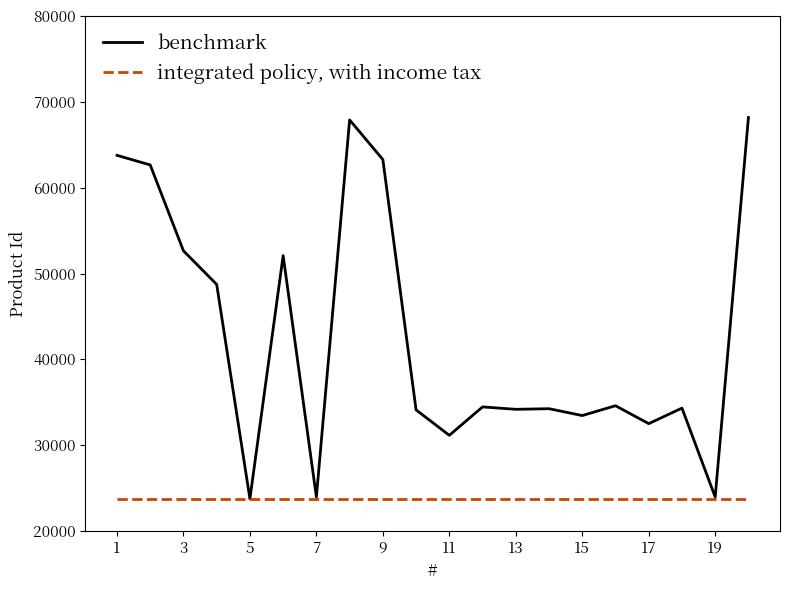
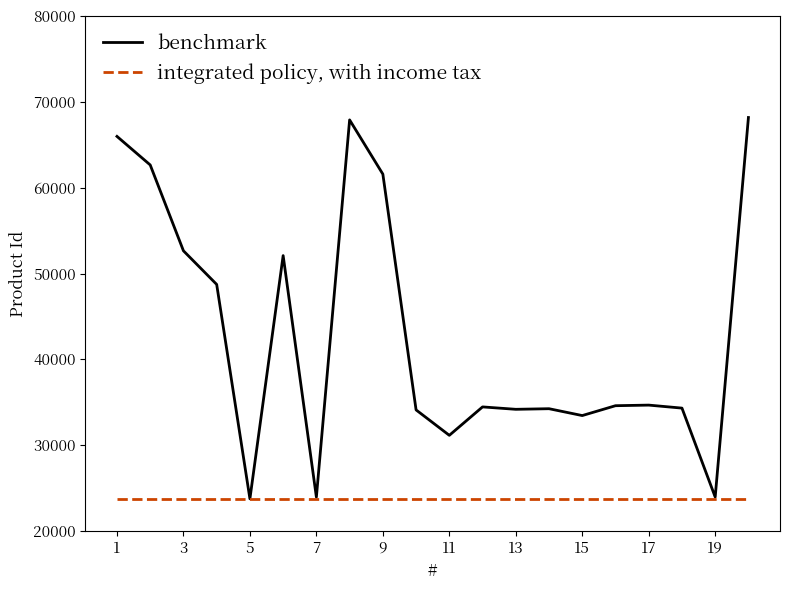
benchmark, 1: 64000 -> 66000
benchmark, 9: 63000 -> 62000
benchmark, 17: 32000 -> 35000
